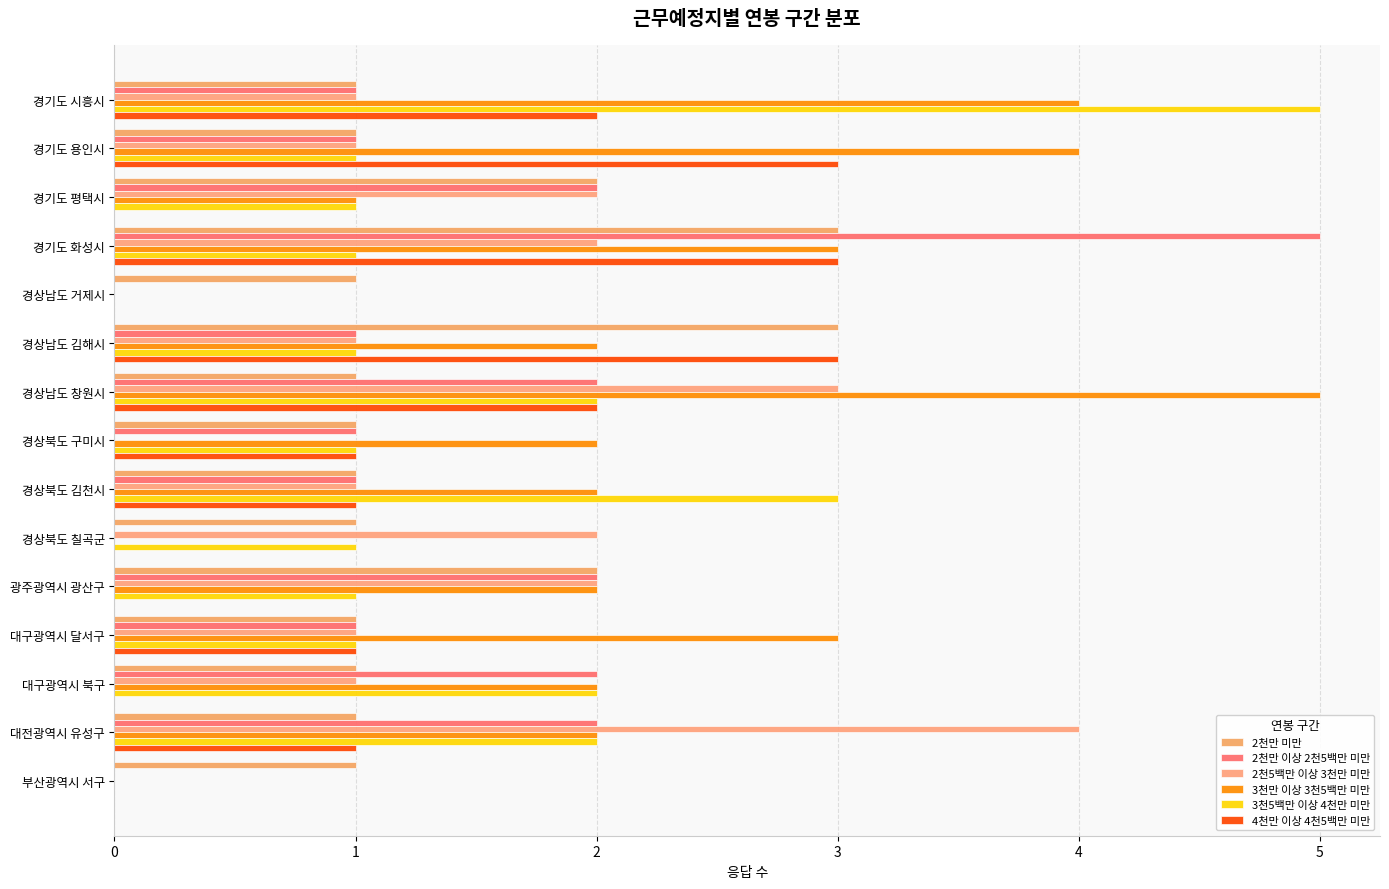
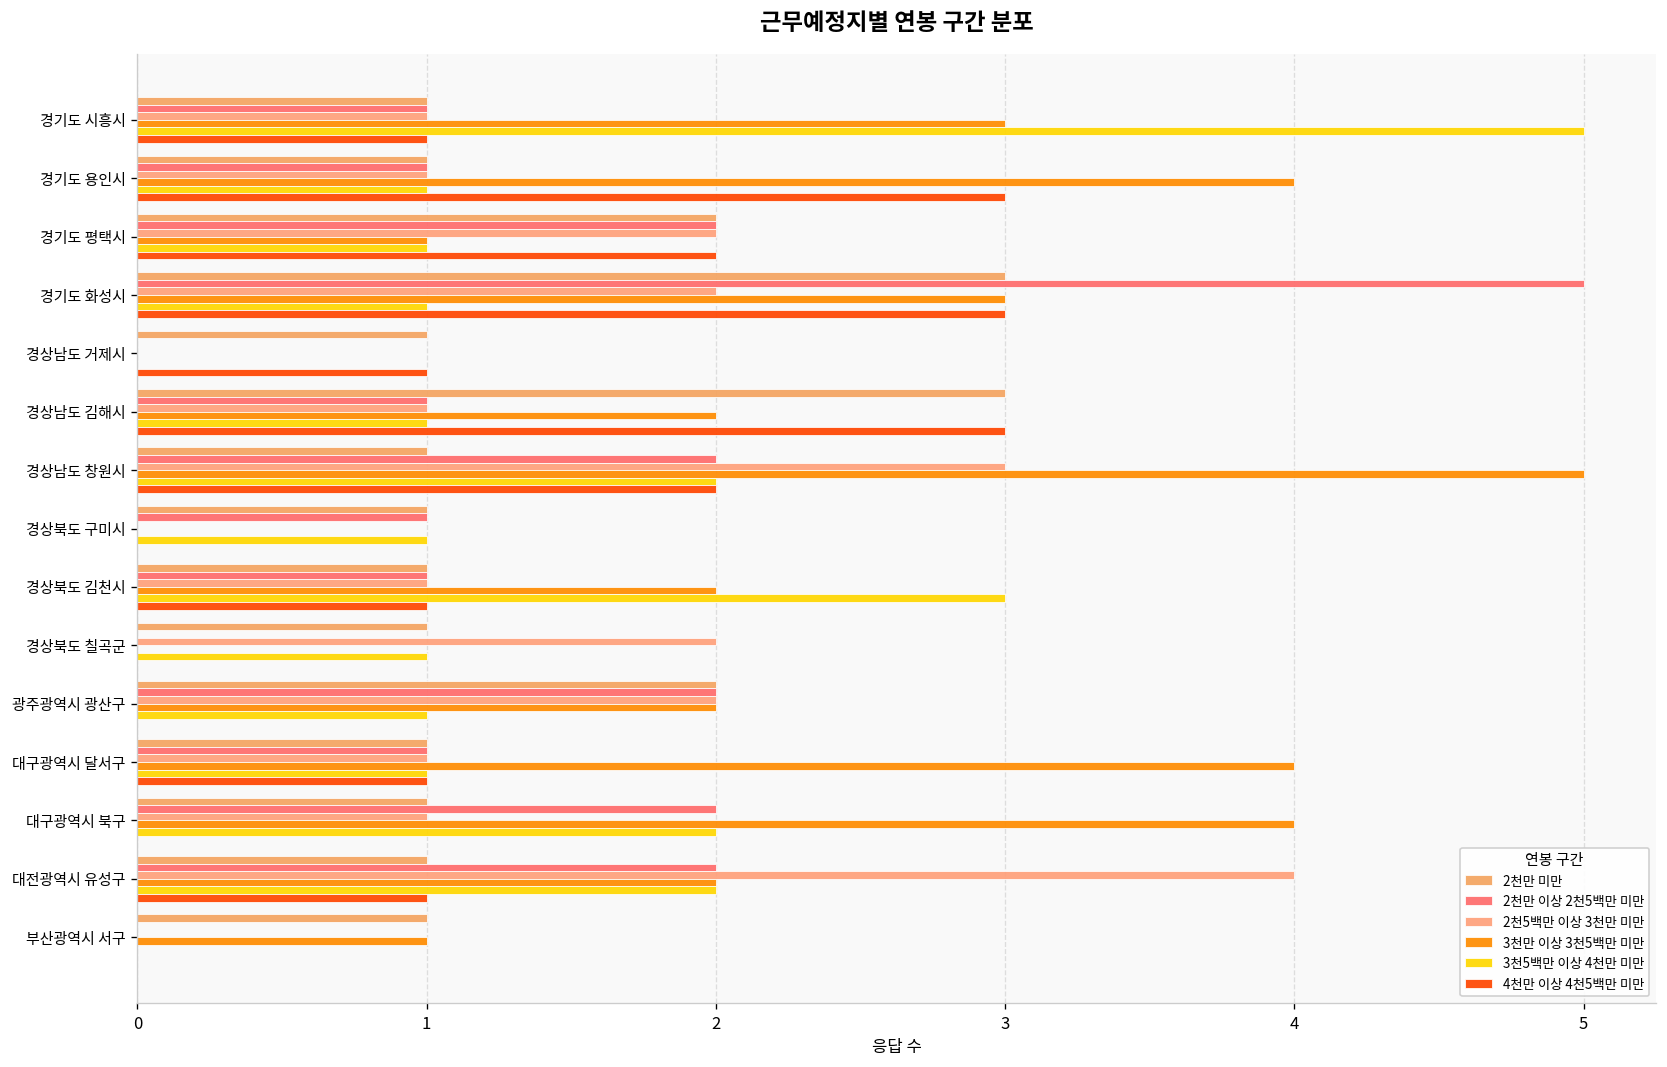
3천만 이상 3천5백만 미만, 경기도 시흥시: 4 -> 3
4천만 이상 4천5백만 미만, 경기도 시흥시: 2 -> 1
4천만 이상 4천5백만 미만, 경기도 평택시: 0 -> 2
4천만 이상 4천5백만 미만, 경상남도 거제시: 0 -> 1
3천만 이상 3천5백만 미만, 경상북도 구미시: 2 -> 0
4천만 이상 4천5백만 미만, 경상북도 구미시: 1 -> 0
3천만 이상 3천5백만 미만, 대구광역시 달서구: 3 -> 4
3천만 이상 3천5백만 미만, 대구광역시 북구: 2 -> 4
3천만 이상 3천5백만 미만, 부산광역시 서구: 0 -> 1
